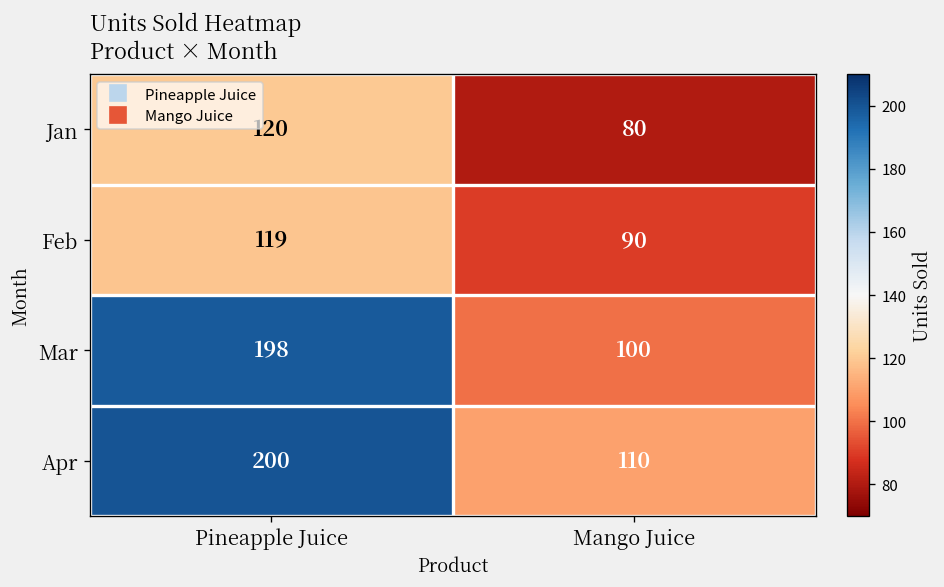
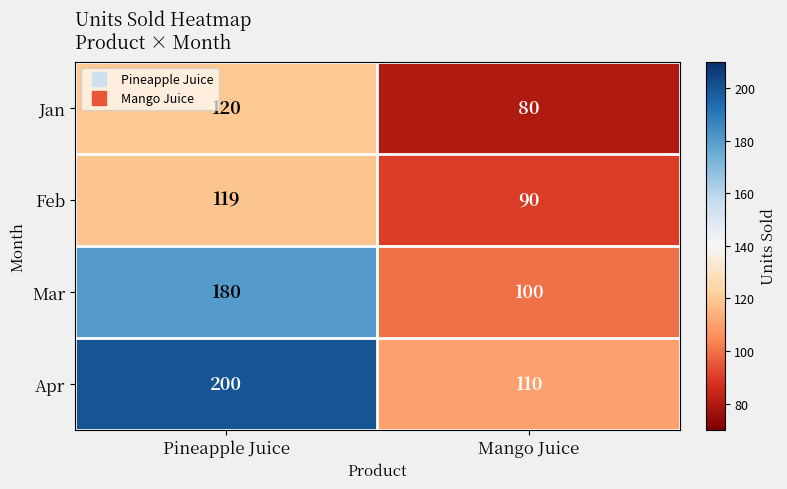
Mar, Pineapple Juice: 198 -> 180
